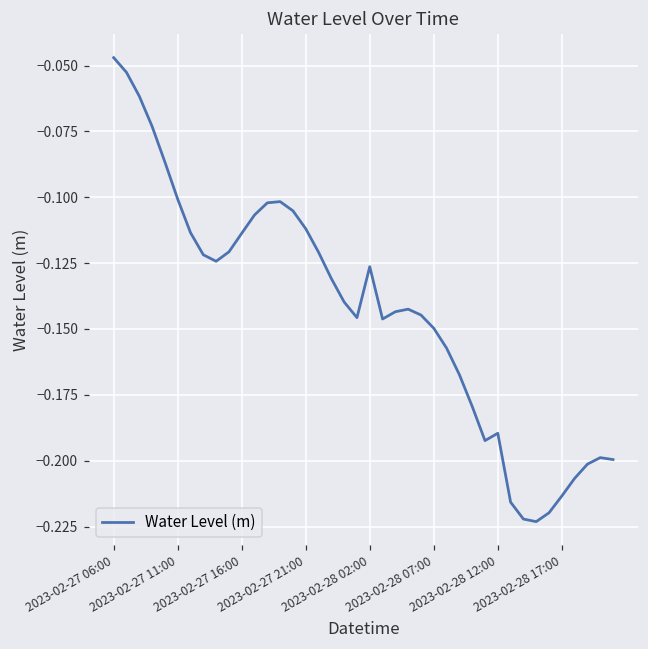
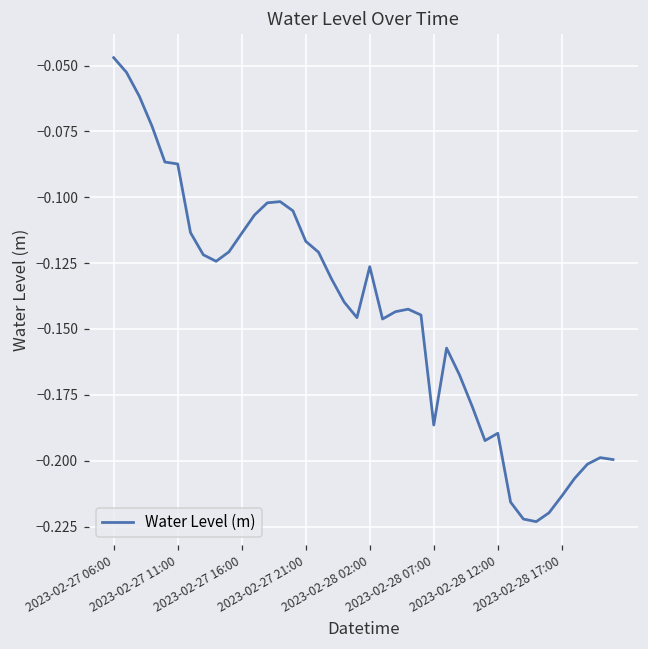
2023-02-27 11:00: -0.101 -> -0.087
2023-02-27 21:00: -0.112 -> -0.117
2023-02-28 07:00: -0.150 -> -0.186
